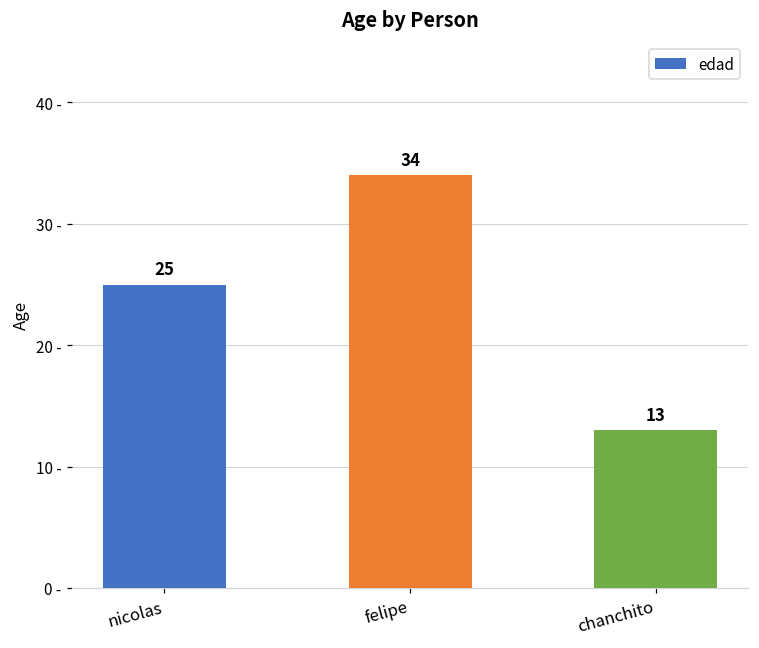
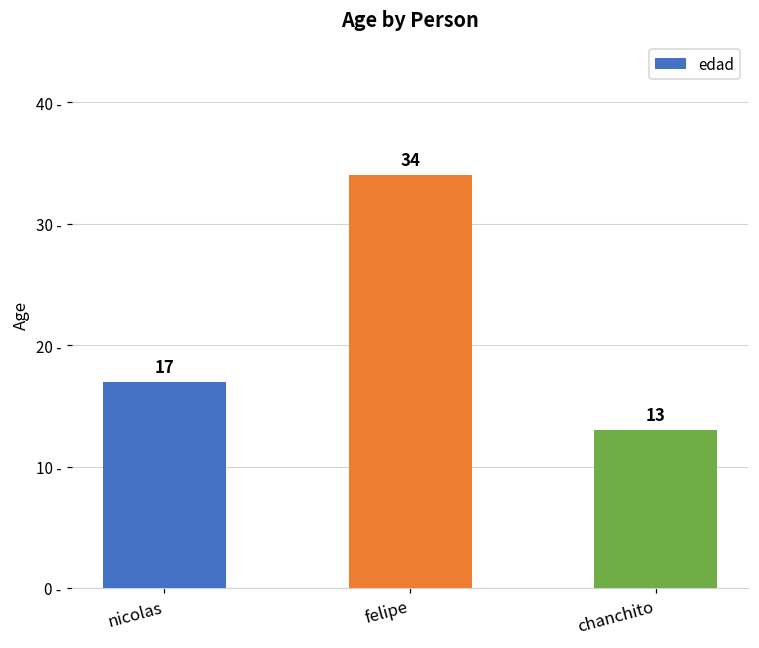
nicolas: 25 -> 17
